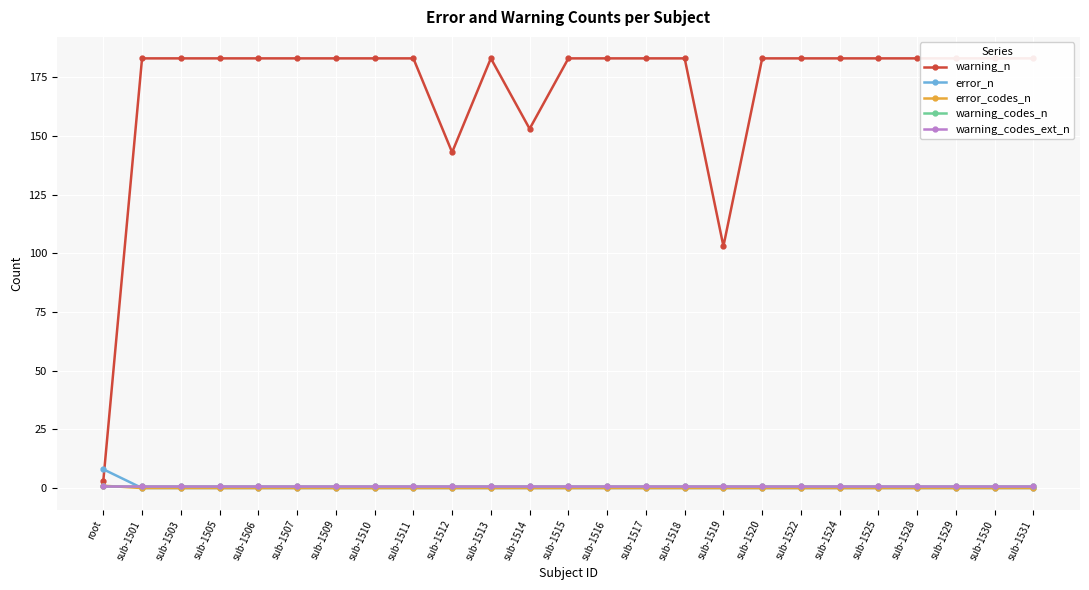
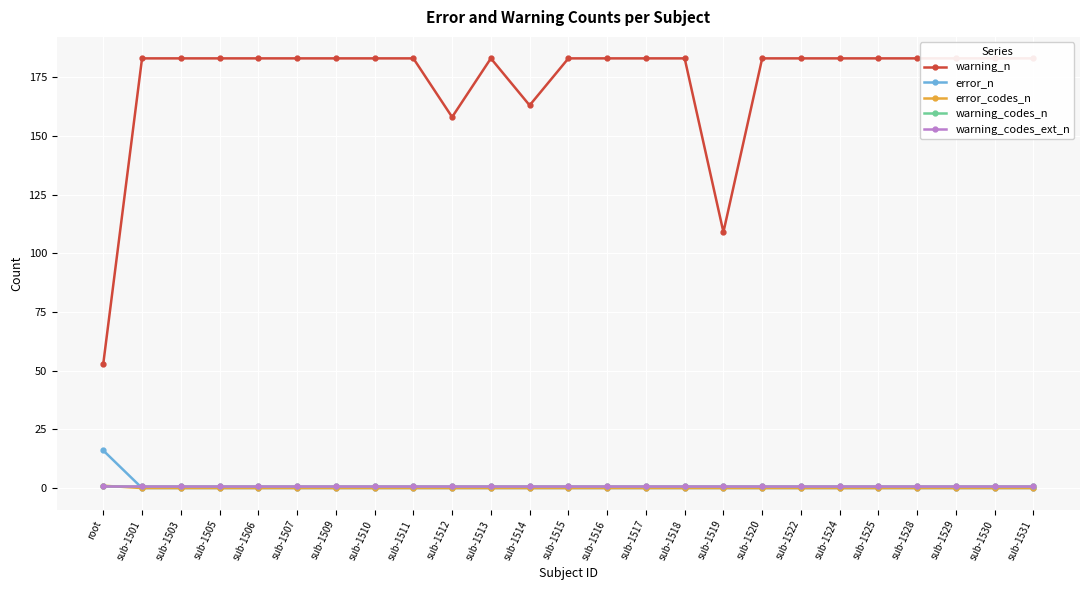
warning_n, root: 3 -> 53
error_n, root: 8 -> 16
warning_n, sub-1512: 143 -> 158
warning_n, sub-1514: 153 -> 163
warning_n, sub-1519: 103 -> 109
